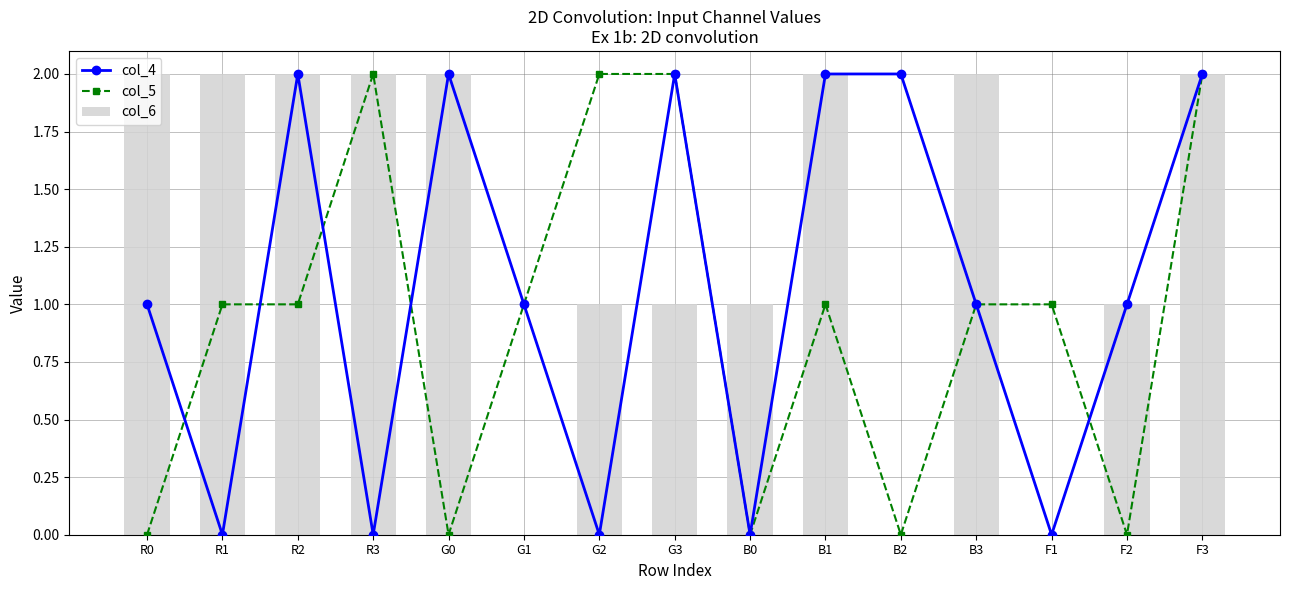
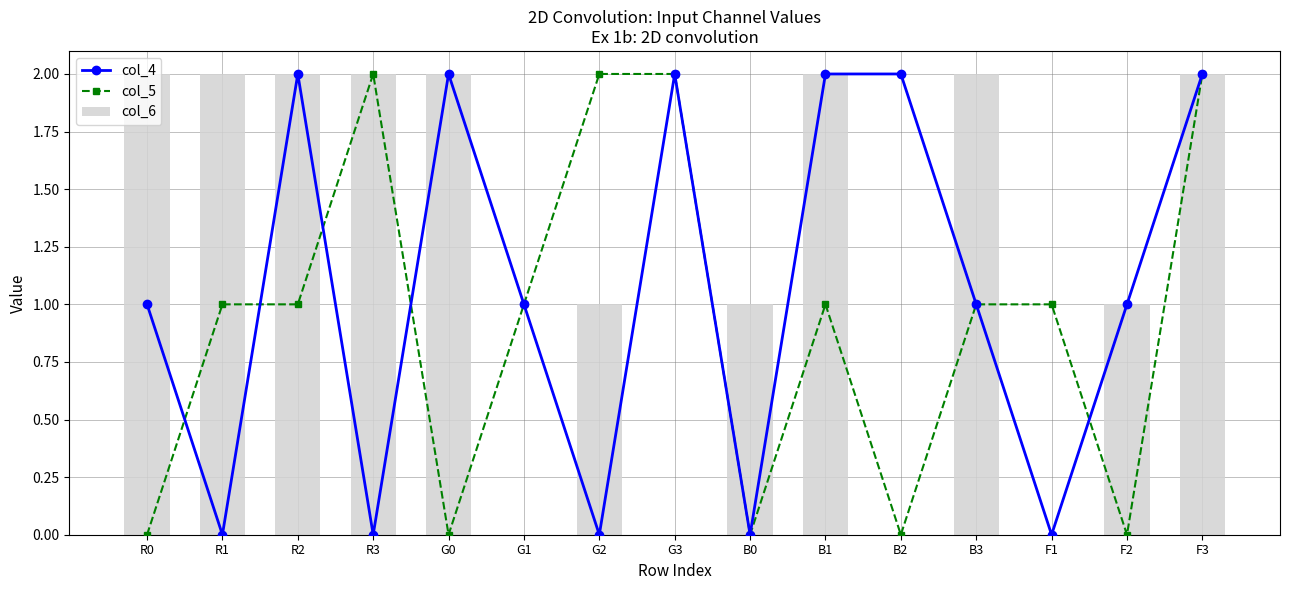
col_6, G3: 1 -> 0
